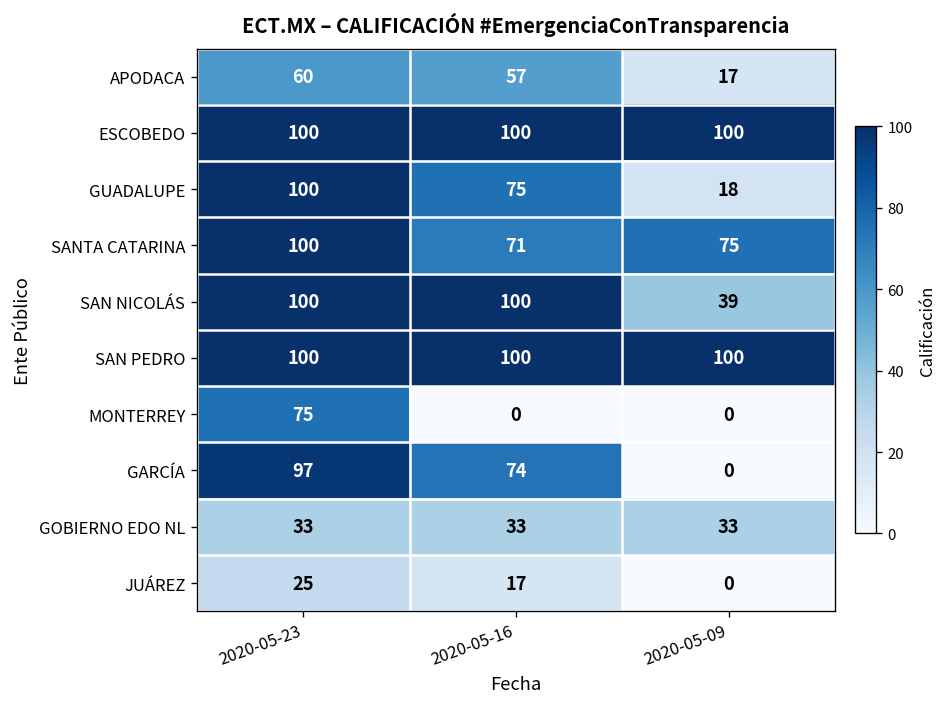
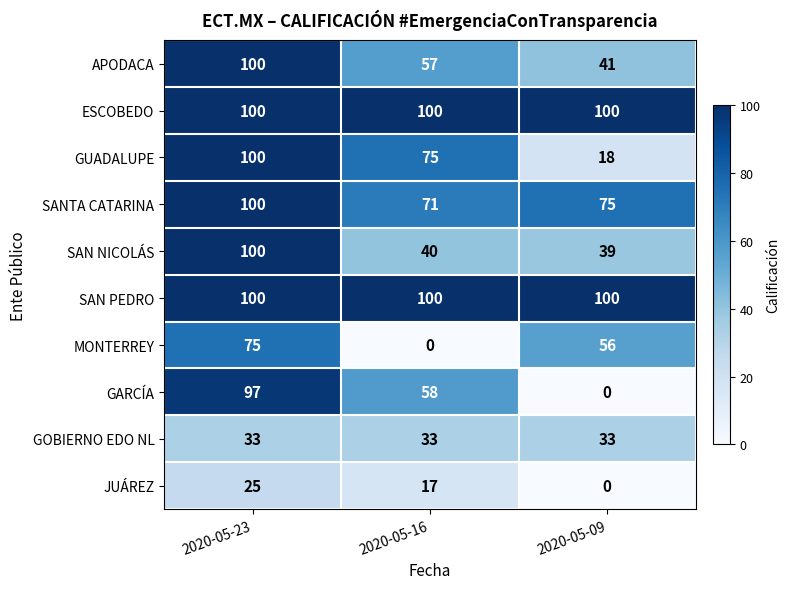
APODACA, 2020-05-23: 60 -> 100
APODACA, 2020-05-09: 17 -> 41
SAN NICOLÁS, 2020-05-16: 100 -> 40
MONTERREY, 2020-05-09: 0 -> 56
GARCÍA, 2020-05-16: 74 -> 58
